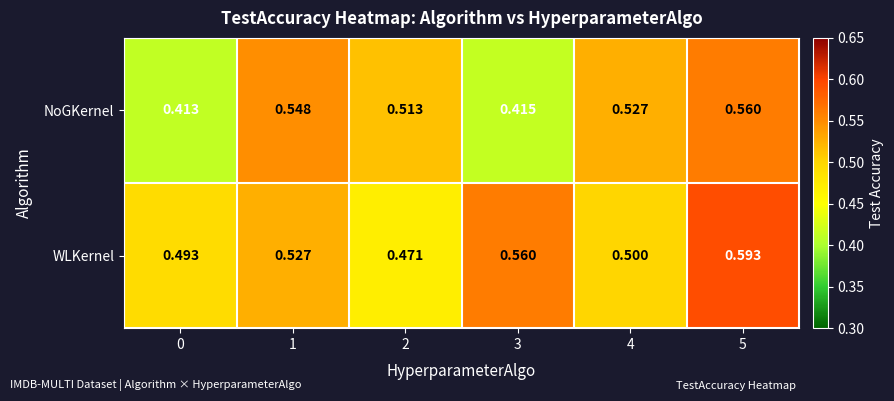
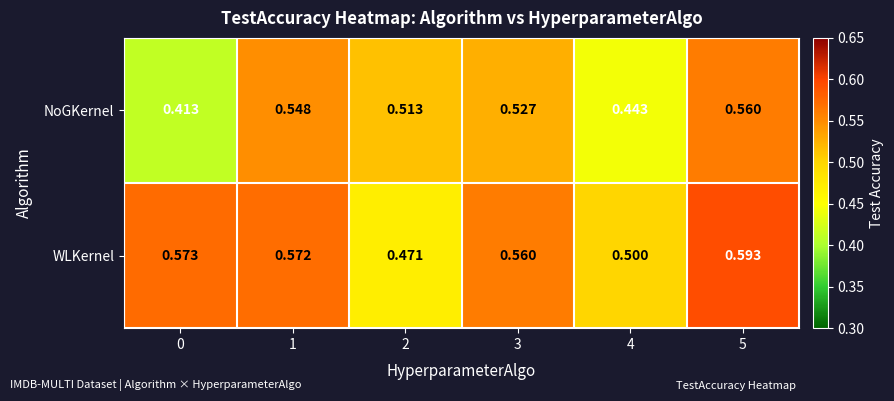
NoGKernel, 3: 0.415 -> 0.527
NoGKernel, 4: 0.527 -> 0.443
WLKernel, 0: 0.493 -> 0.573
WLKernel, 1: 0.527 -> 0.572
